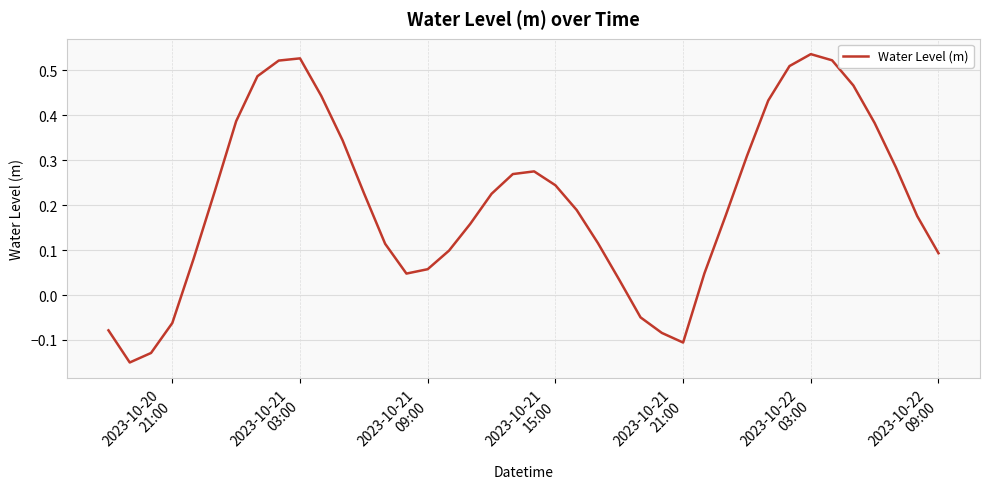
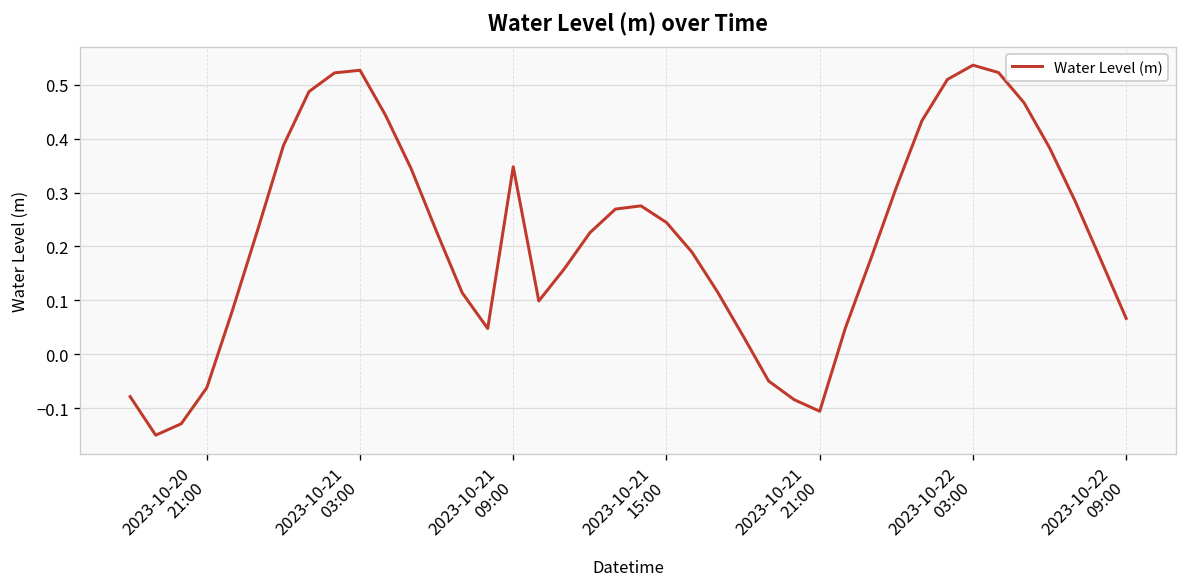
2023-10-21 09:00: 0.06 -> 0.35
2023-10-22 09:00: 0.09 -> 0.07
